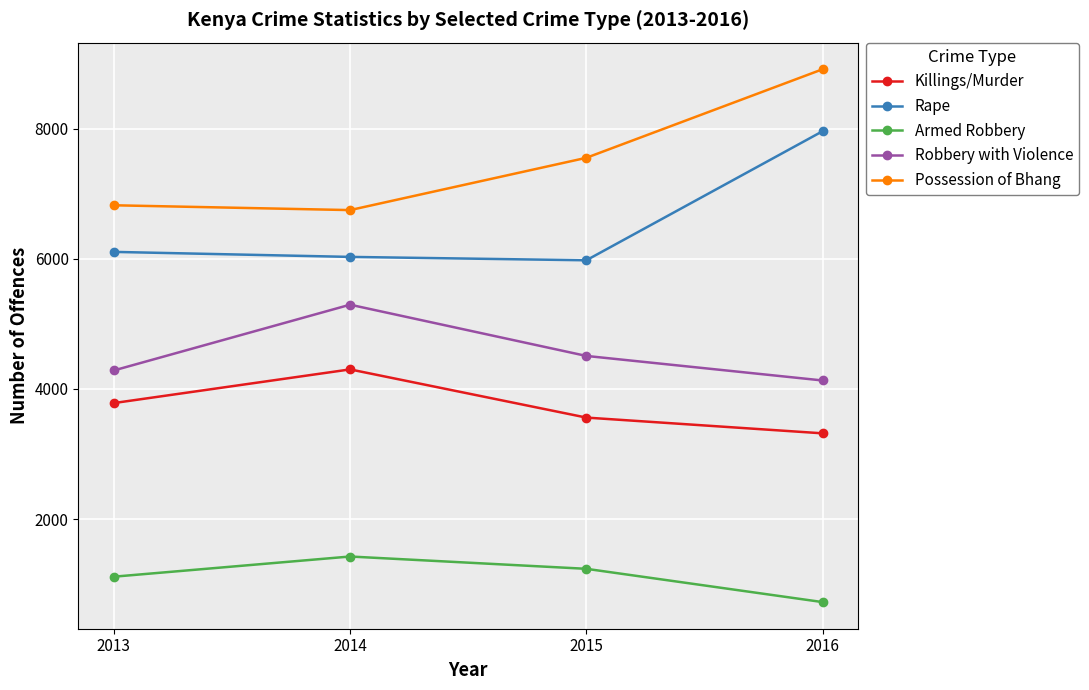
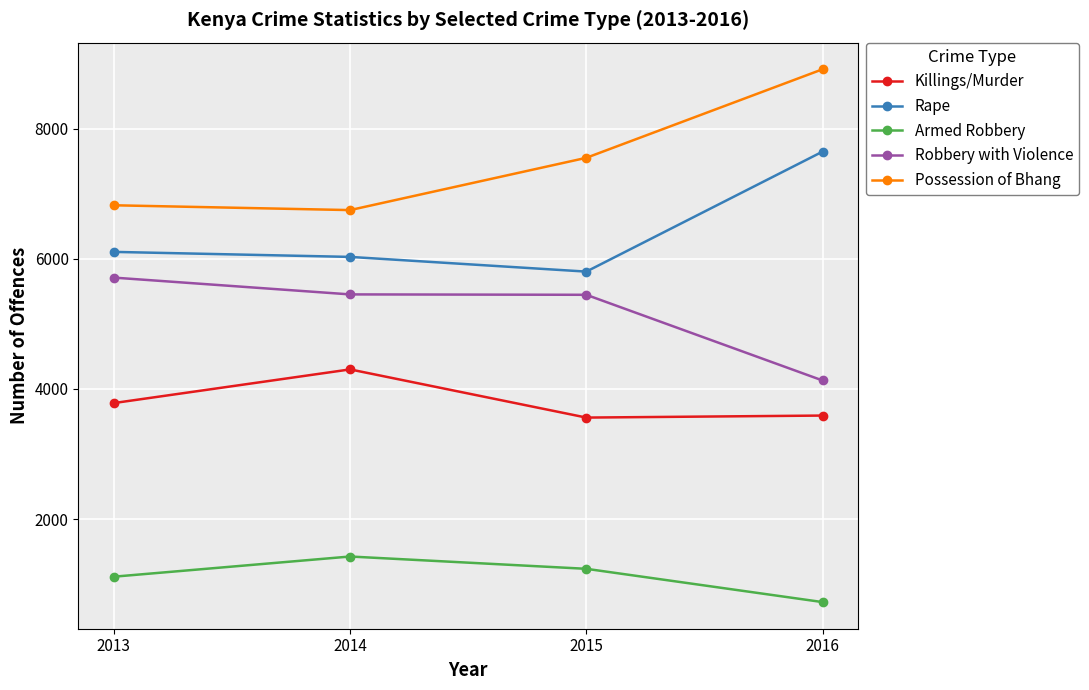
Robbery with Violence, 2013: 4300 -> 5700
Robbery with Violence, 2014: 5300 -> 5500
Rape, 2015: 6000 -> 5800
Robbery with Violence, 2015: 4500 -> 5400
Killings/Murder, 2016: 3300 -> 3600
Rape, 2016: 8000 -> 7600
